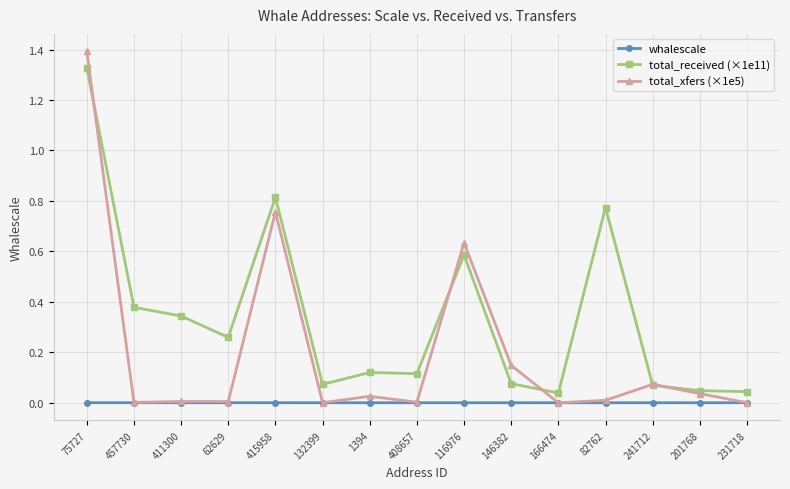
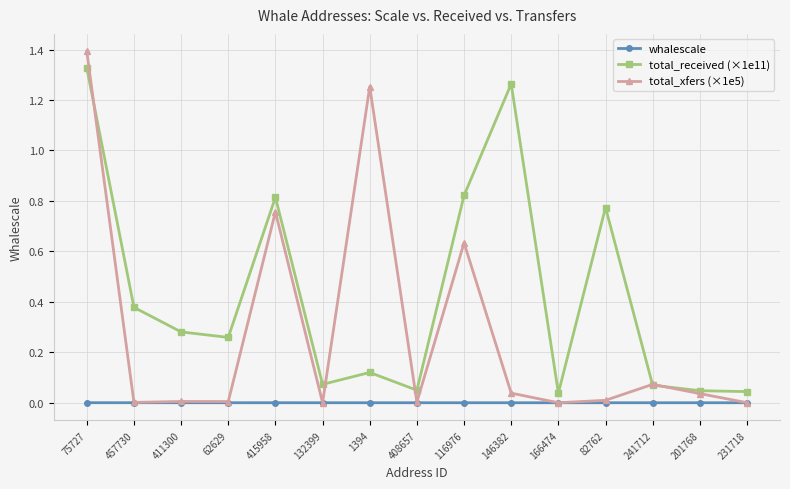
total_received (×1e11), 411300: 0.34 -> 0.28
total_xfers (×1e5), 1394: 0.03 -> 1.25
total_received (×1e11), 408657: 0.12 -> 0.05
total_received (×1e11), 116976: 0.59 -> 0.82
total_received (×1e11), 146382: 0.08 -> 1.26
total_xfers (×1e5), 146382: 0.15 -> 0.04
